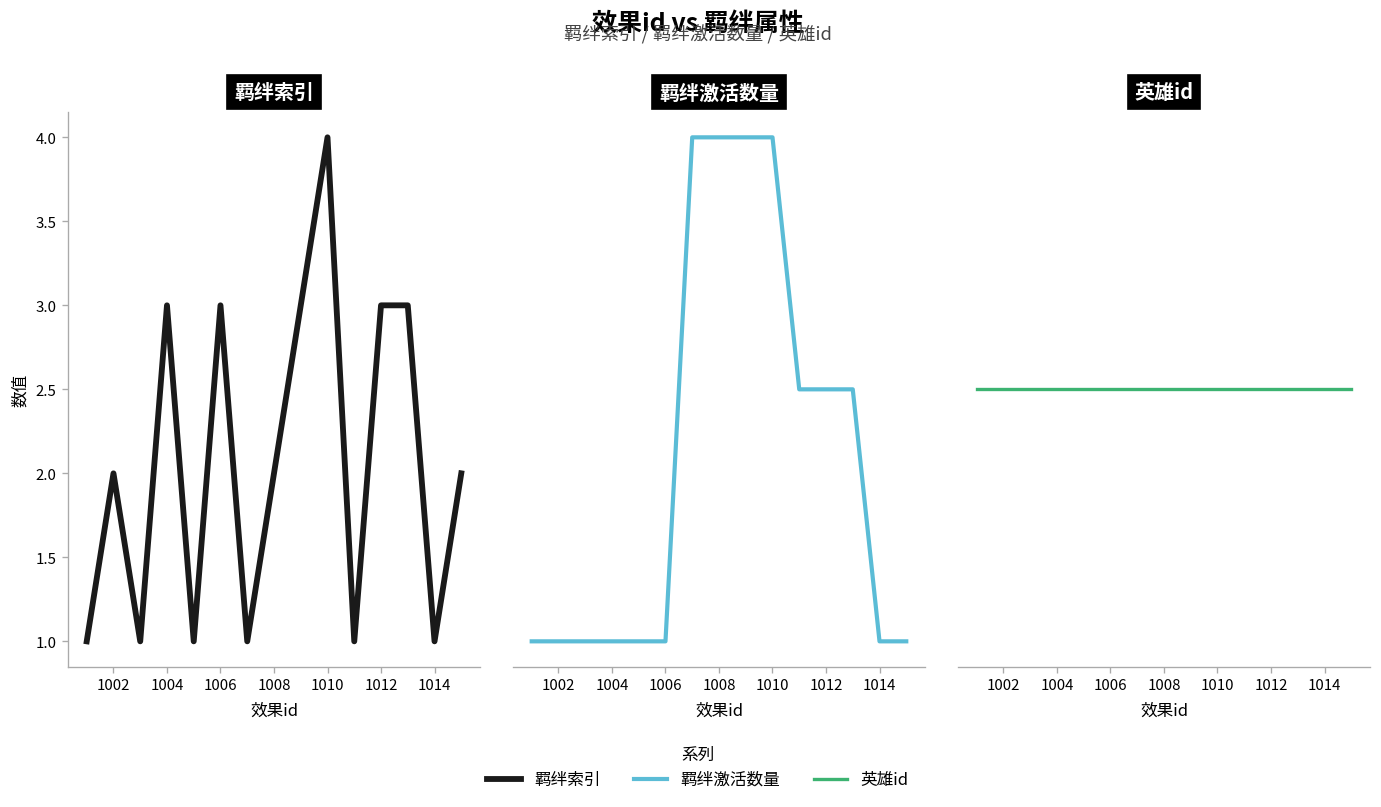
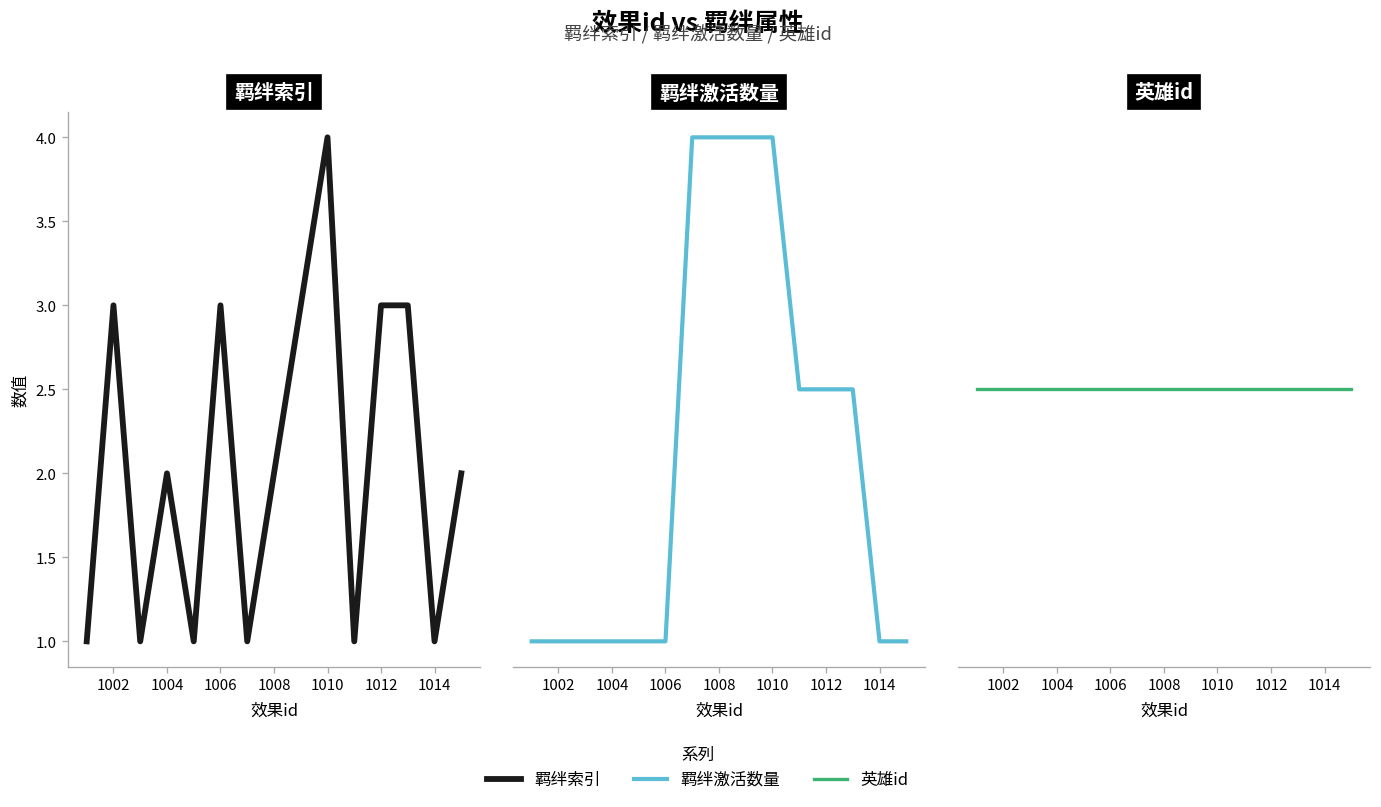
羁绊索引, 1002: 2 -> 3
羁绊索引, 1004: 3 -> 2
